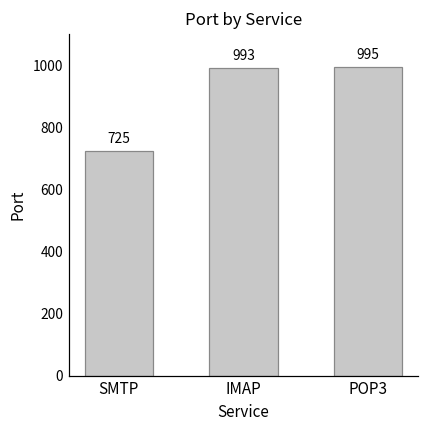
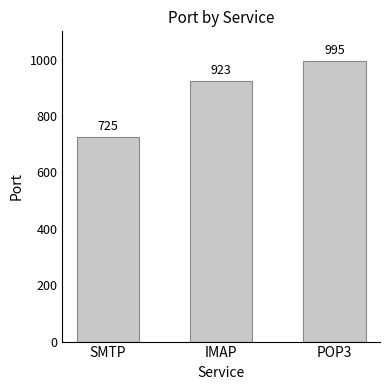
IMAP: 993 -> 923
